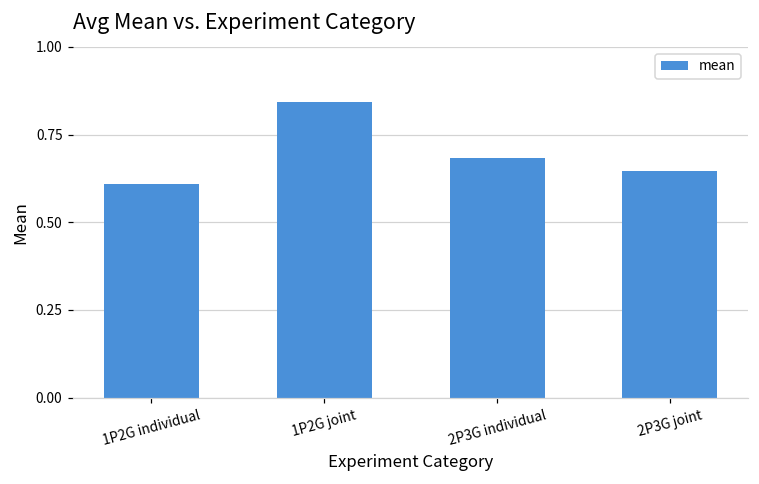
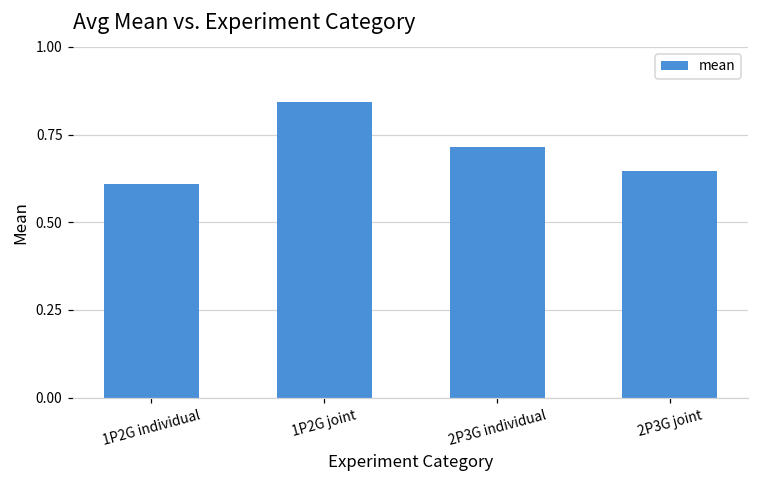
2P3G individual: 0.68 -> 0.72
